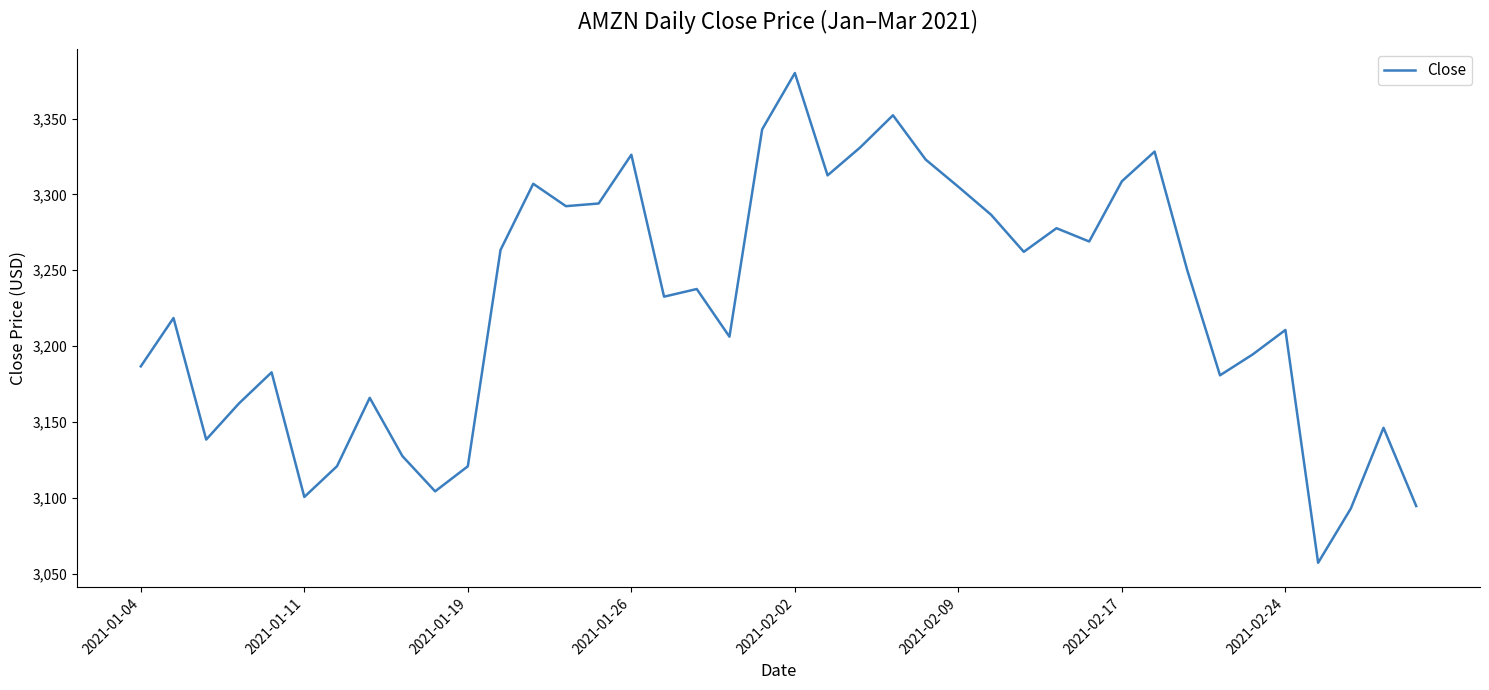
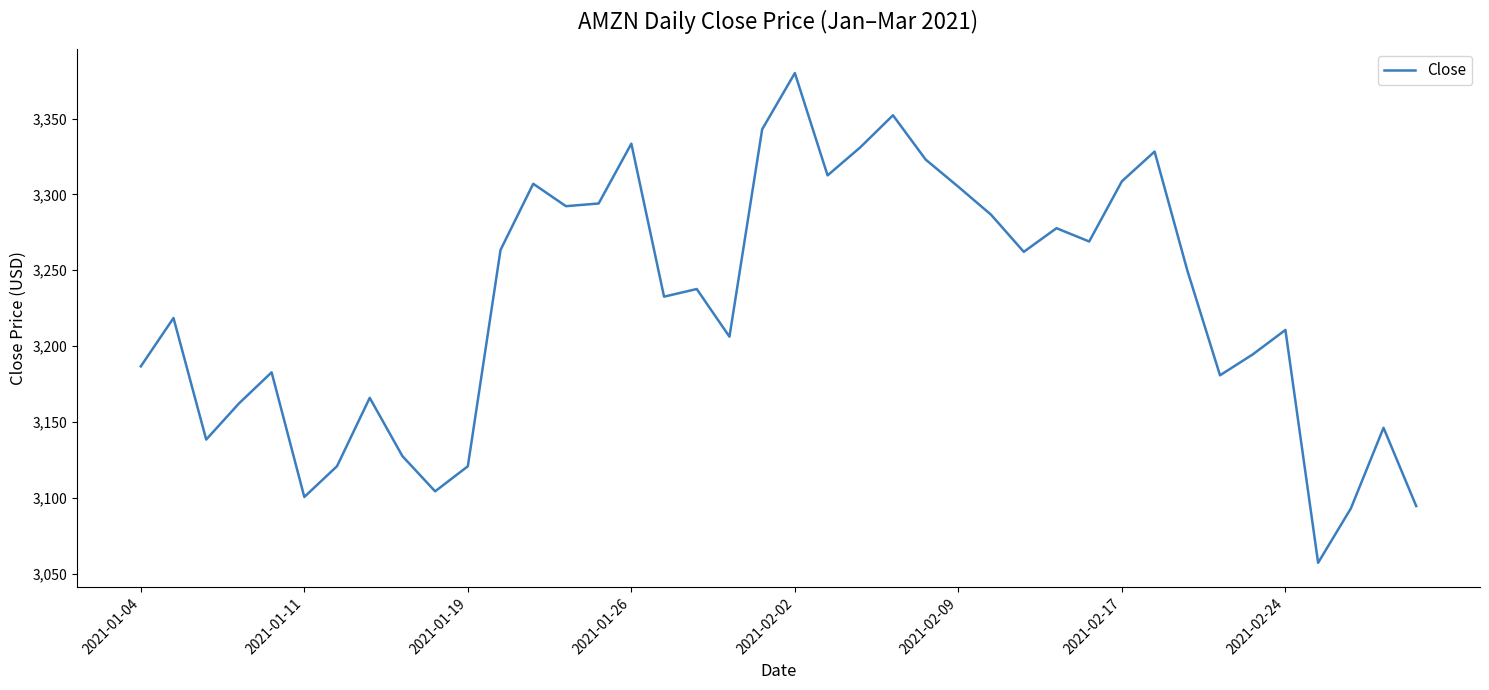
2021-01-26: 3,326 -> 3,333
